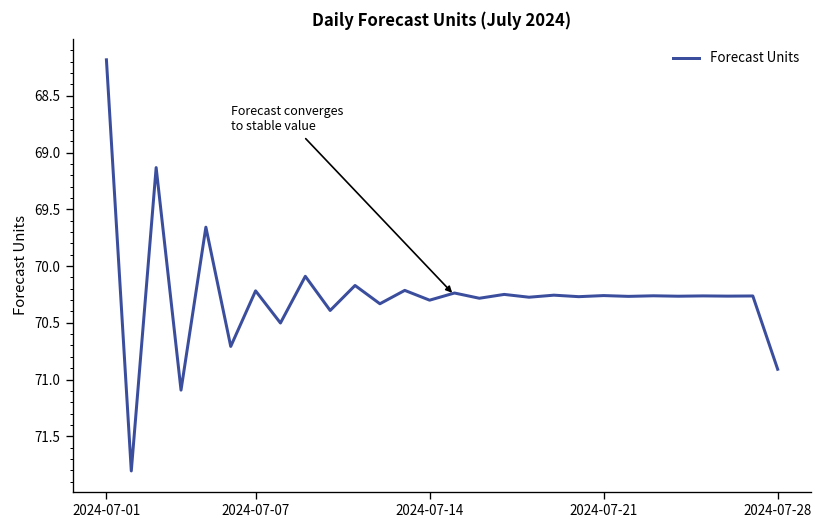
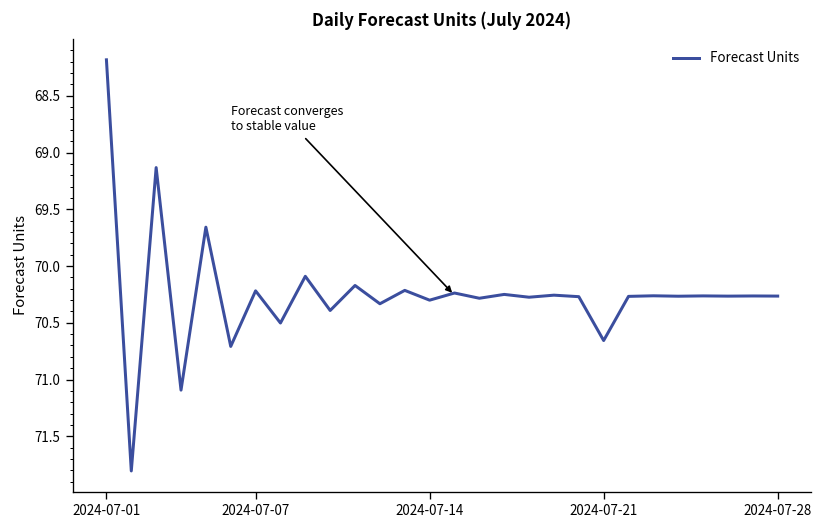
2024-07-21: 70.3 -> 70.7
2024-07-28: 70.9 -> 70.3
